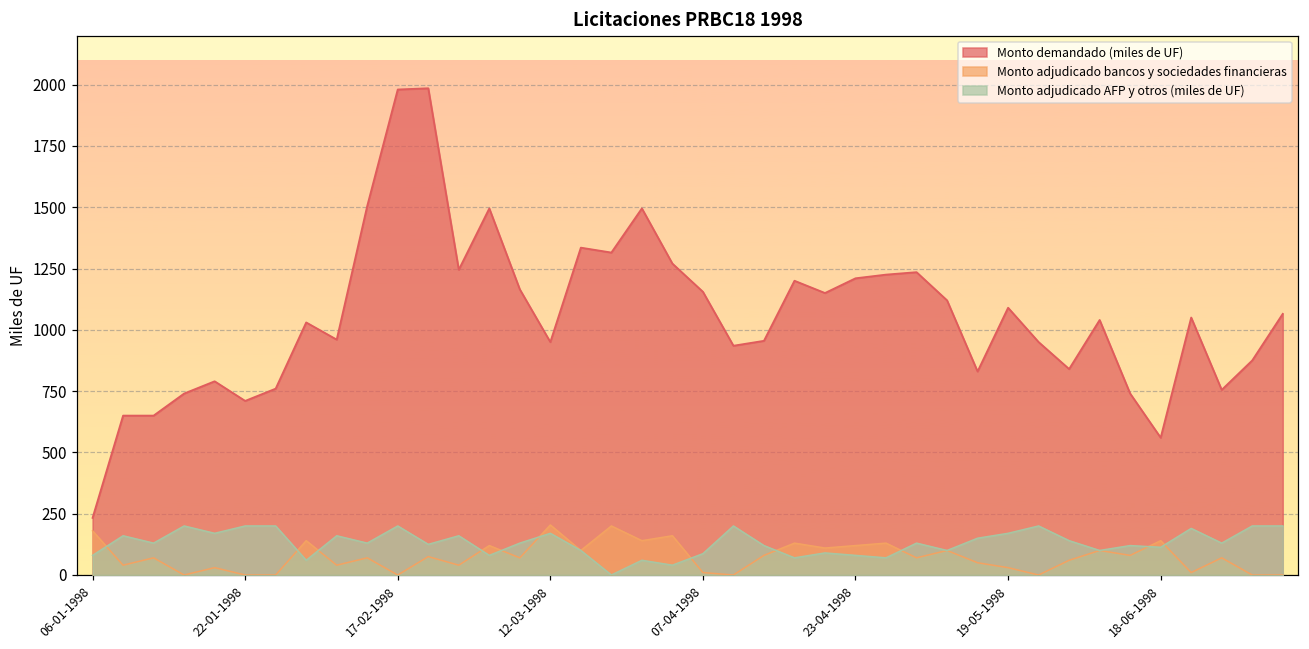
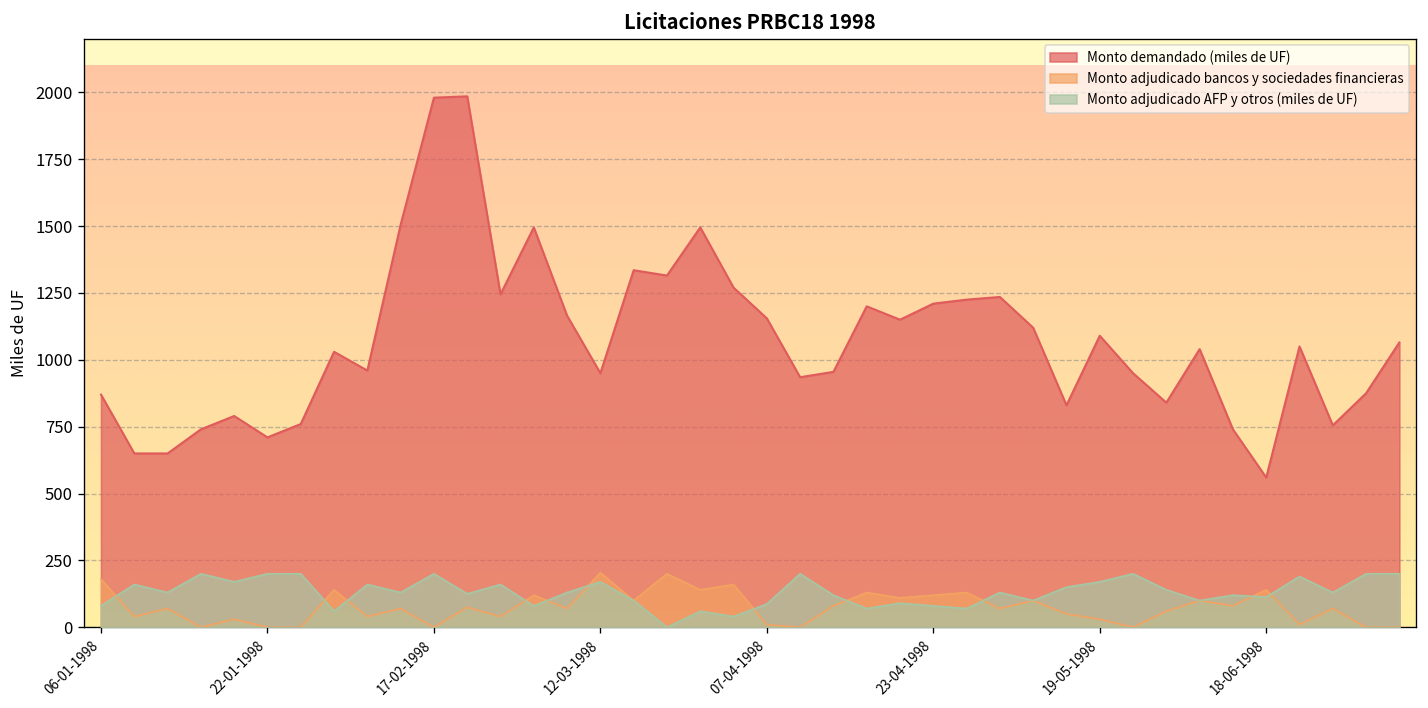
Monto demandado (miles de UF), 06-01-1998: 230 -> 870
